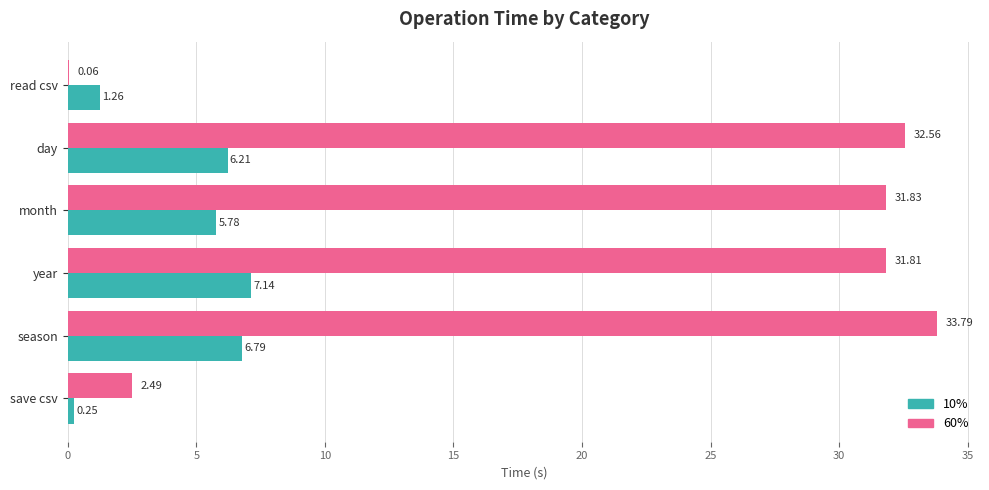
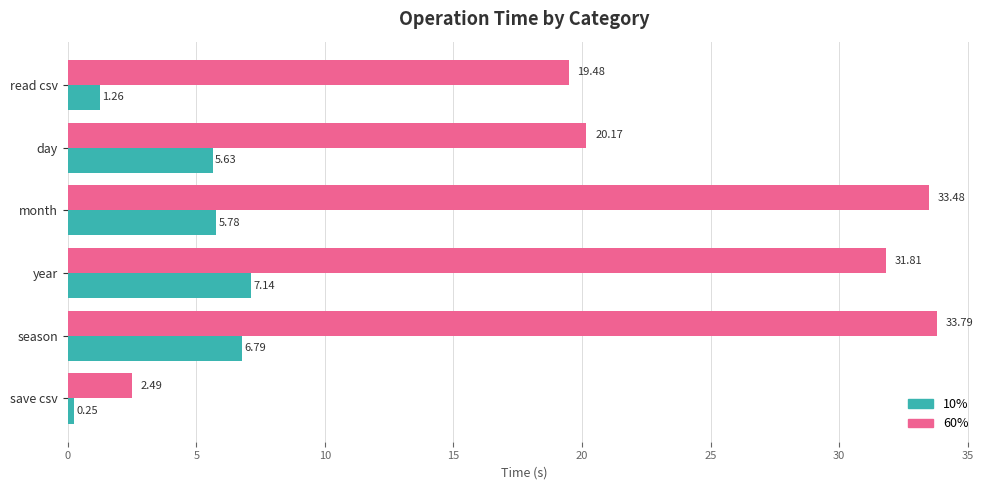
60%, read csv: 0.06 -> 19.48
60%, day: 32.56 -> 20.17
10%, day: 6.21 -> 5.63
60%, month: 31.83 -> 33.48
